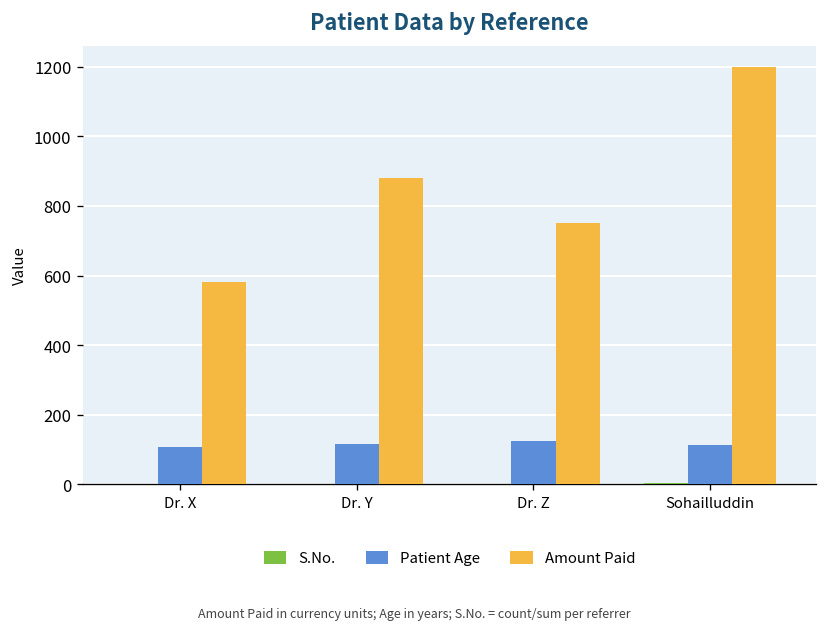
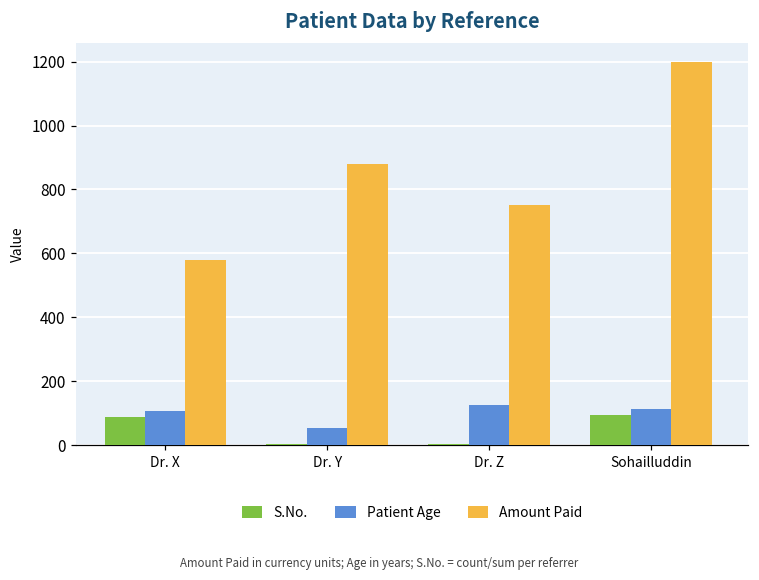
S.No., Dr. X: 0 -> 90
Patient Age, Dr. Y: 120 -> 50
S.No., Sohailluddin: 0 -> 90
